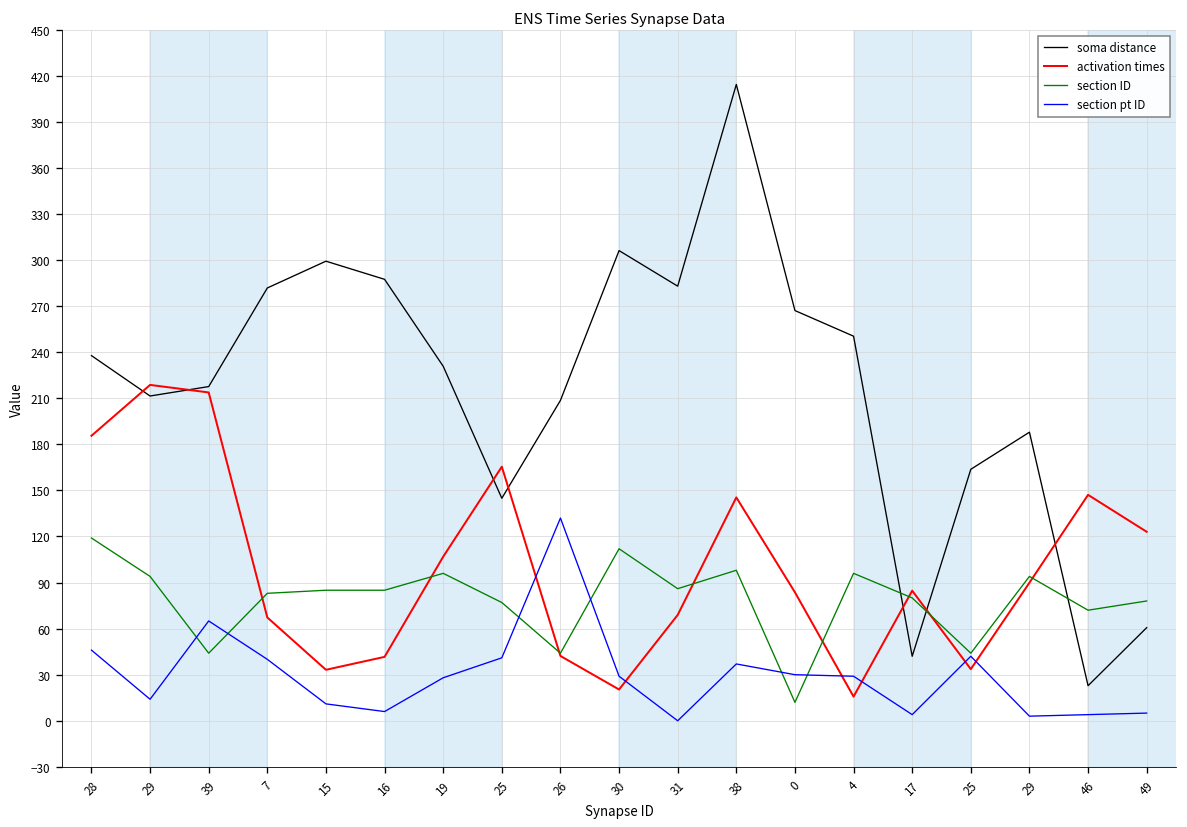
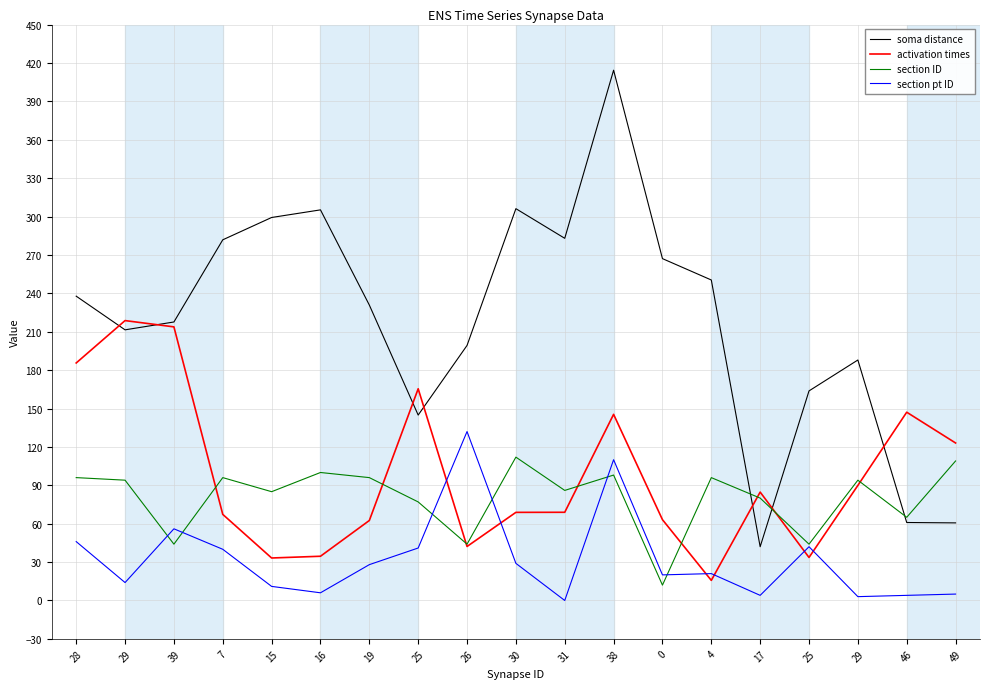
section ID, 28: 119 -> 96
section pt ID, 39: 65 -> 56
section ID, 7: 83 -> 96
soma distance, 16: 287 -> 305
activation times, 16: 42 -> 35
section ID, 16: 85 -> 100
activation times, 19: 107 -> 62
soma distance, 26: 209 -> 199
activation times, 30: 20 -> 69
section pt ID, 38: 37 -> 110
activation times, 0: 84 -> 63
section pt ID, 0: 30 -> 20
section pt ID, 4: 29 -> 21
soma distance, 46: 23 -> 61
section ID, 46: 72 -> 65
section ID, 49: 78 -> 109
